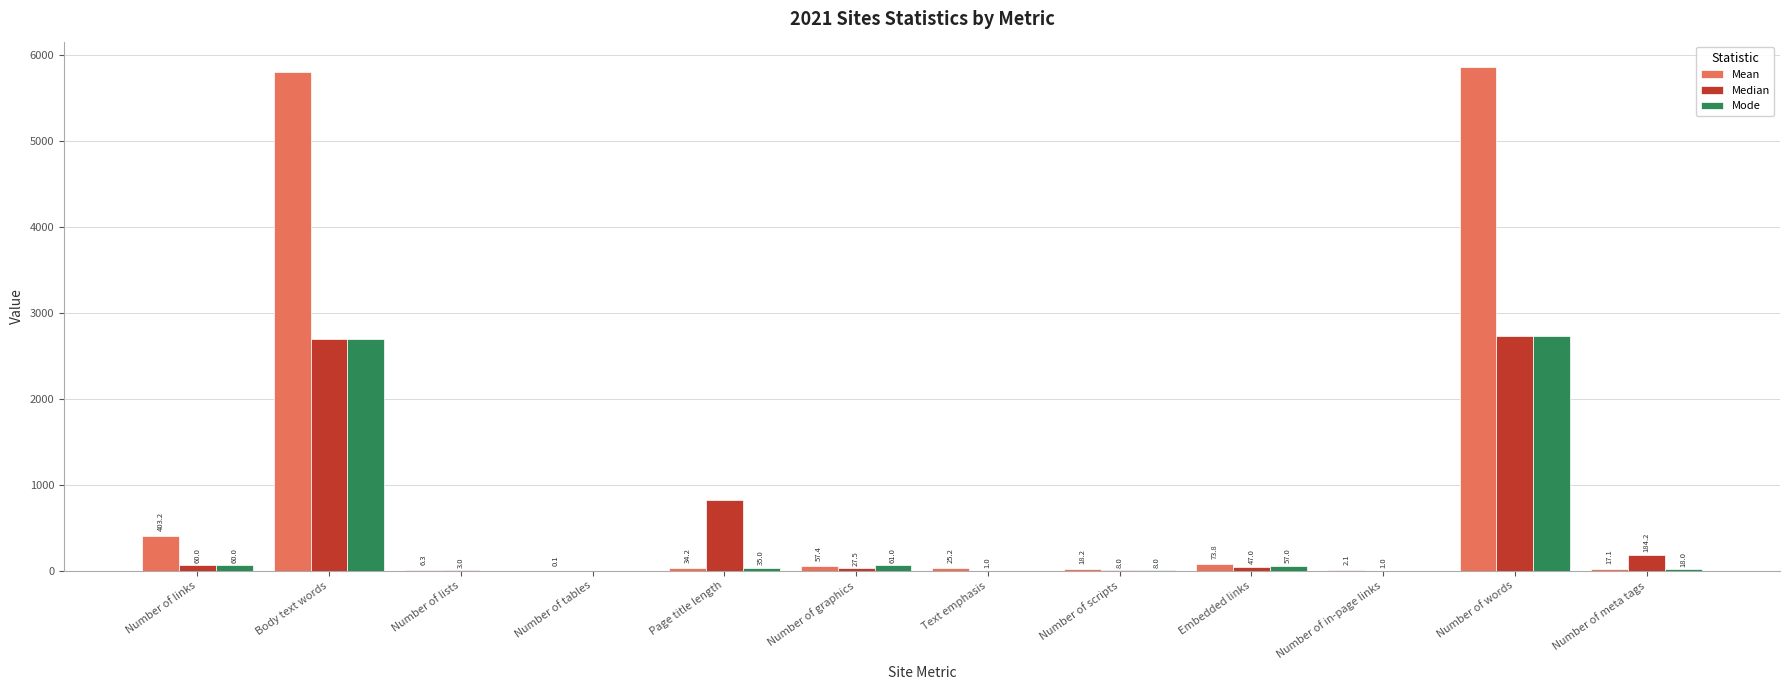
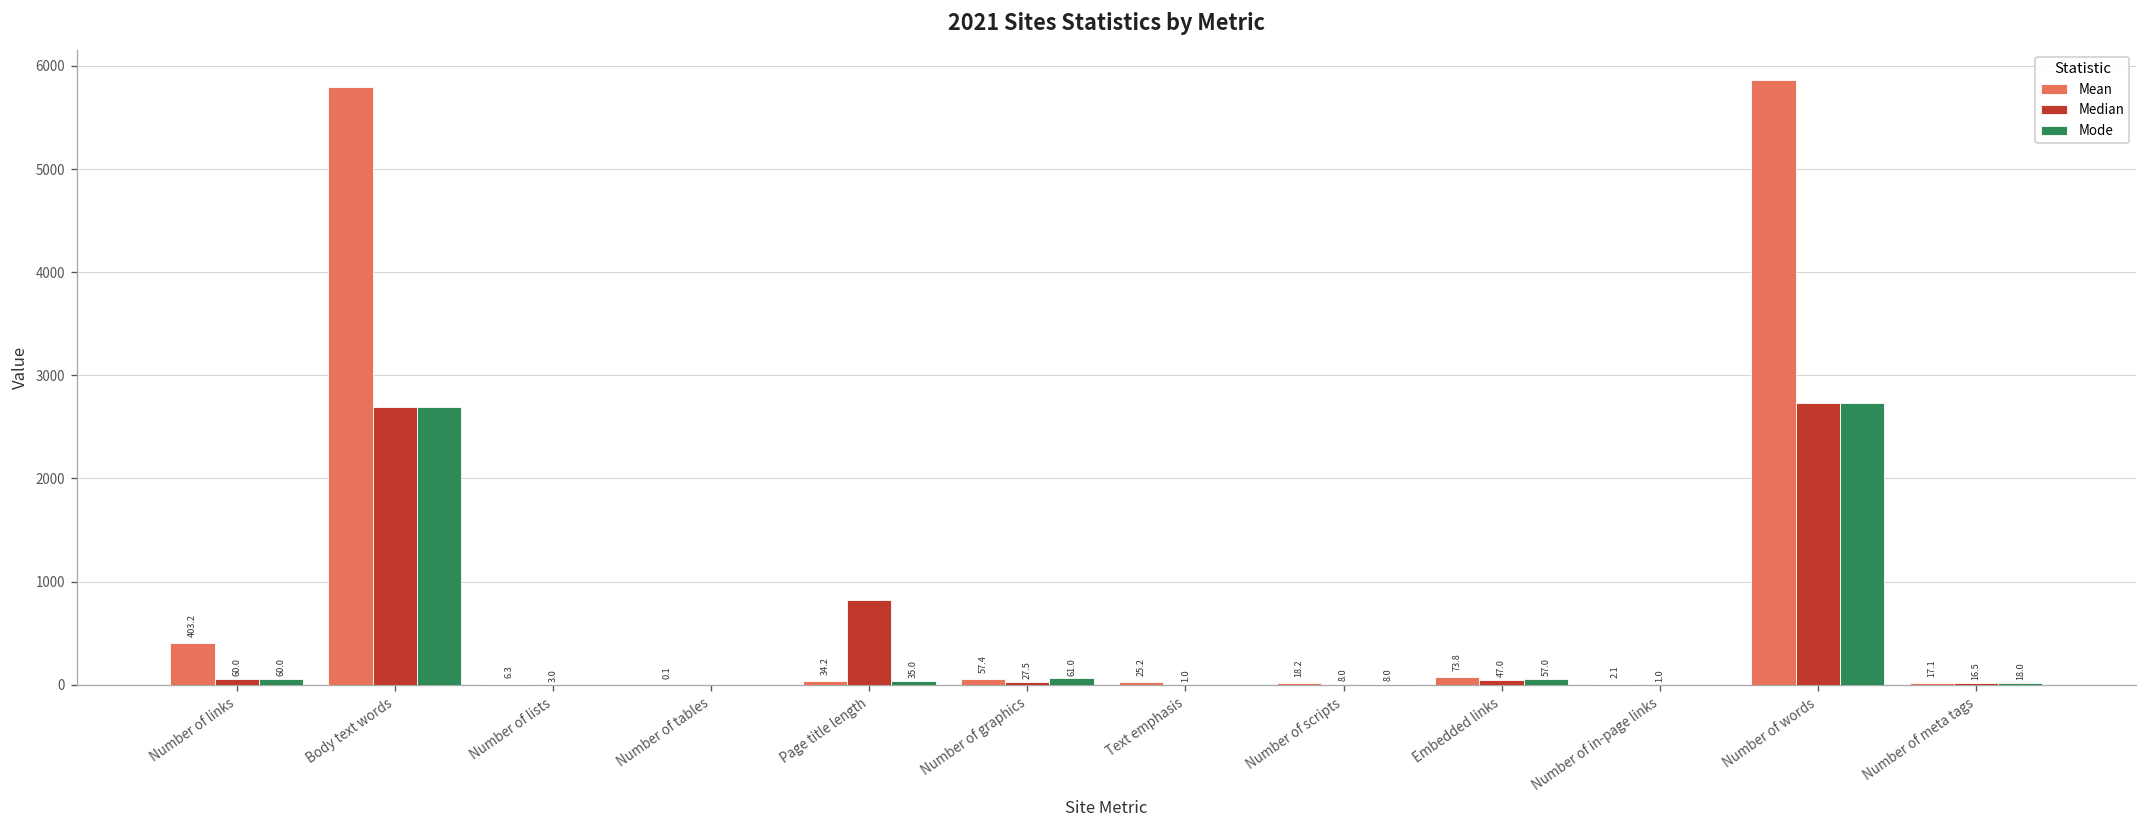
Median, Number of meta tags: 184.2 -> 16.5
